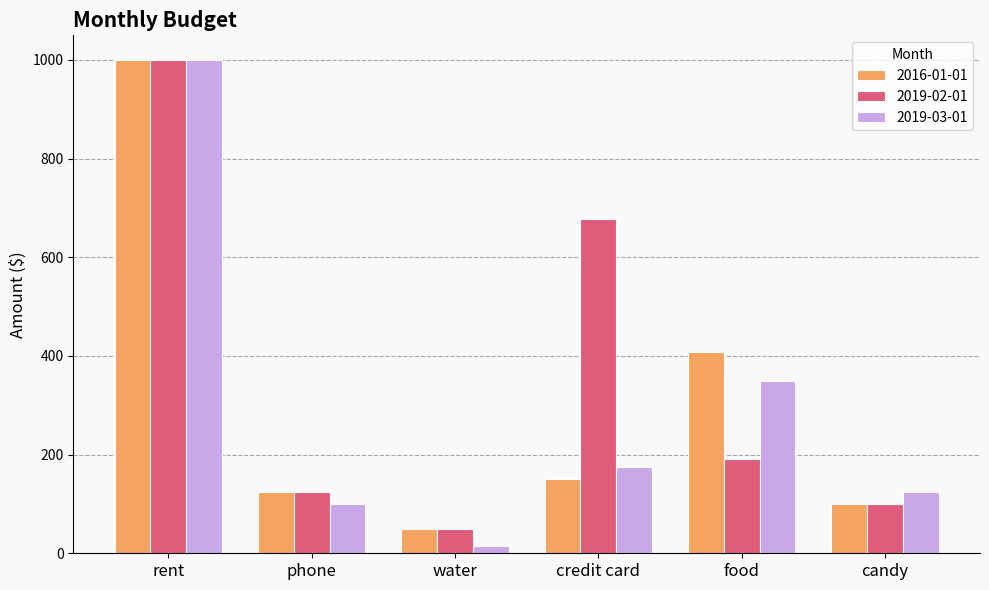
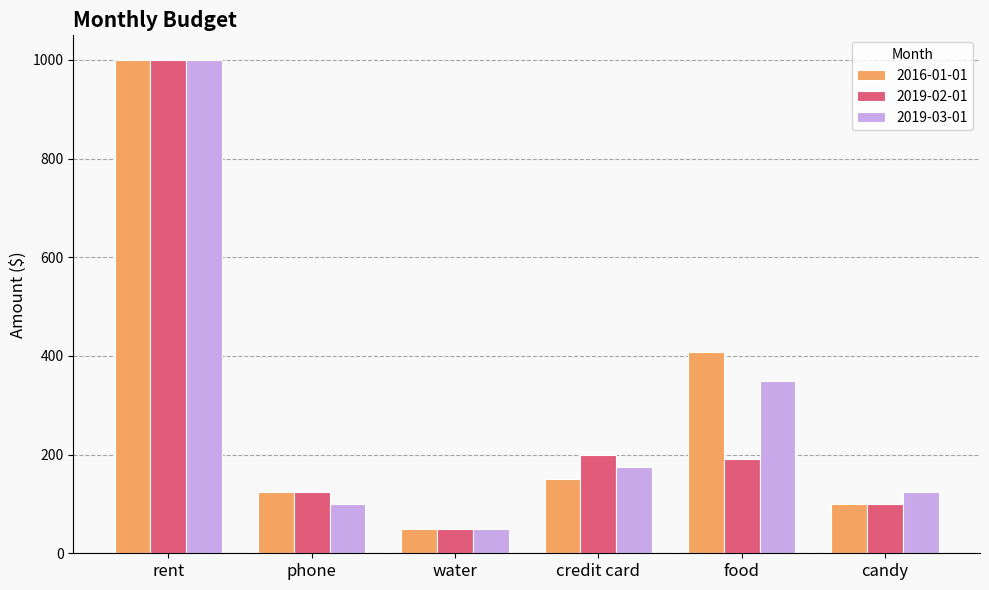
2019-03-01, water: 20 -> 50
2019-02-01, credit card: 680 -> 200
